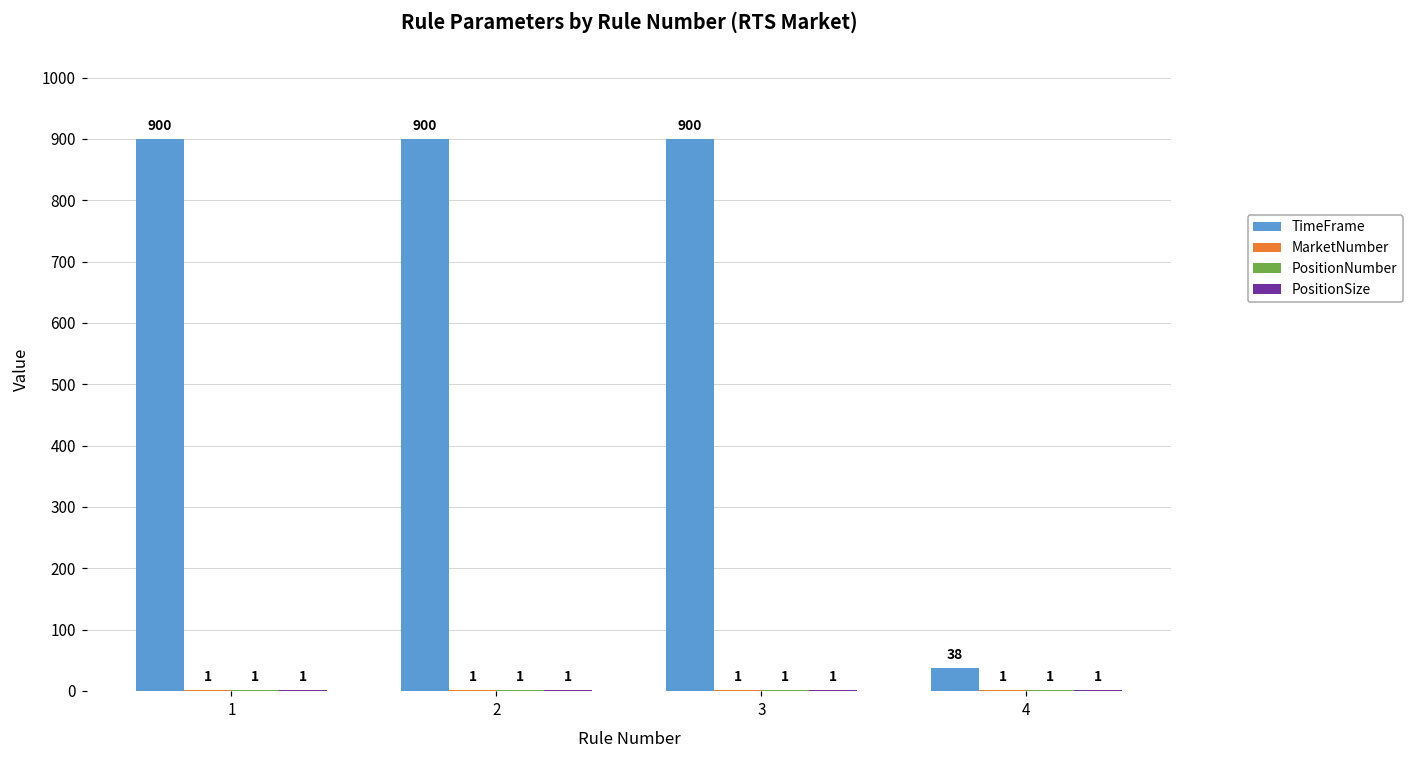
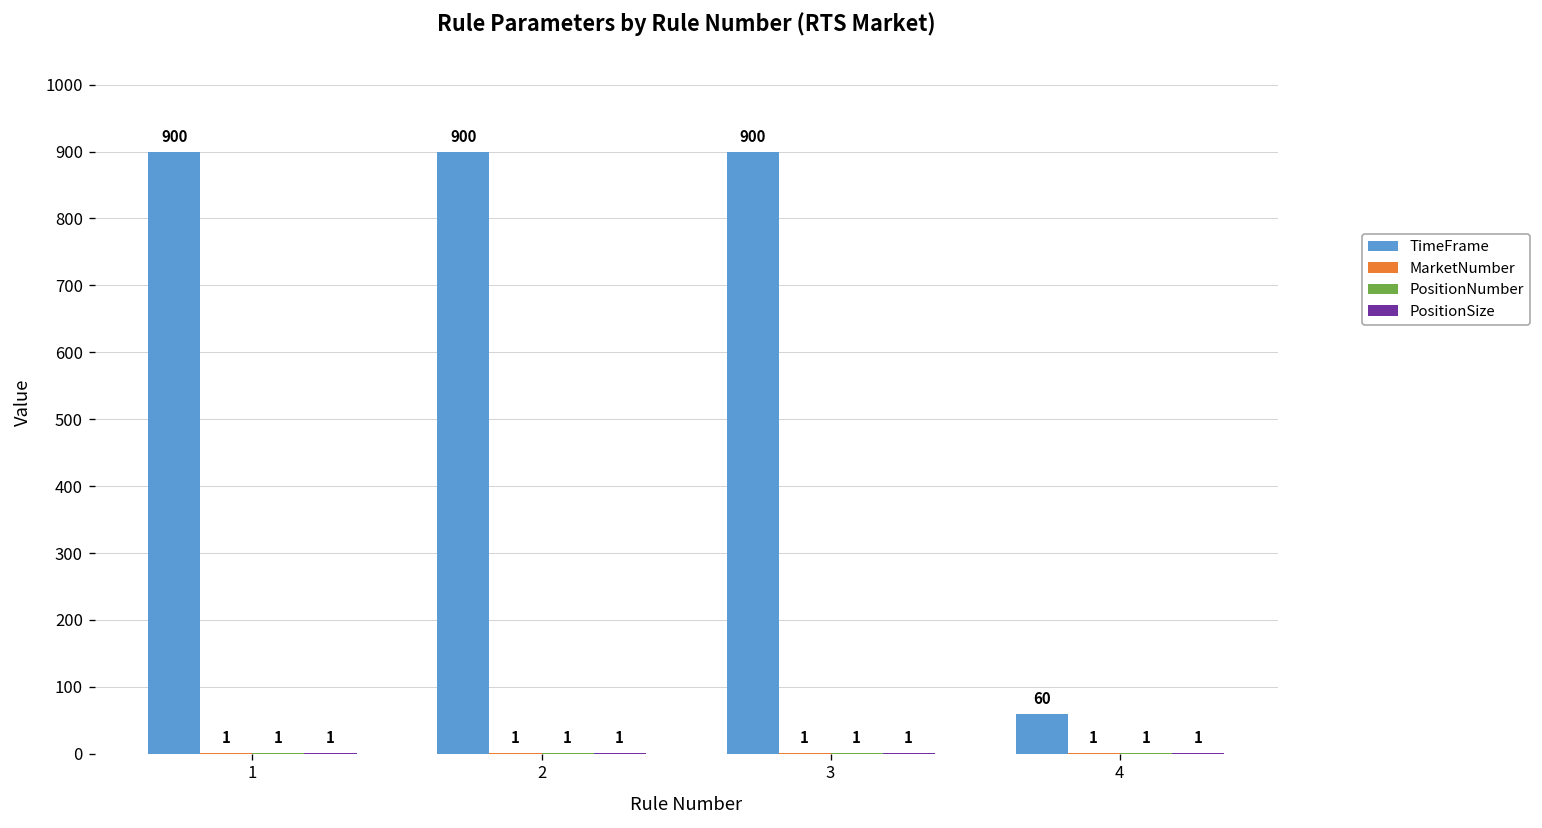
TimeFrame, 4: 38 -> 60
